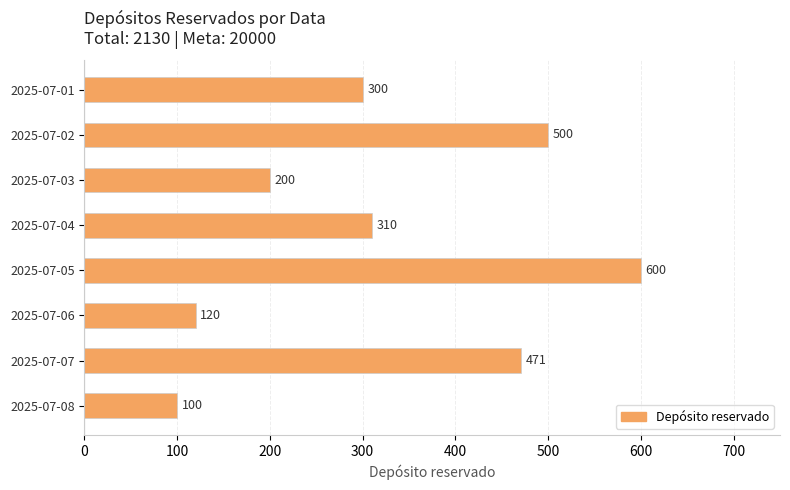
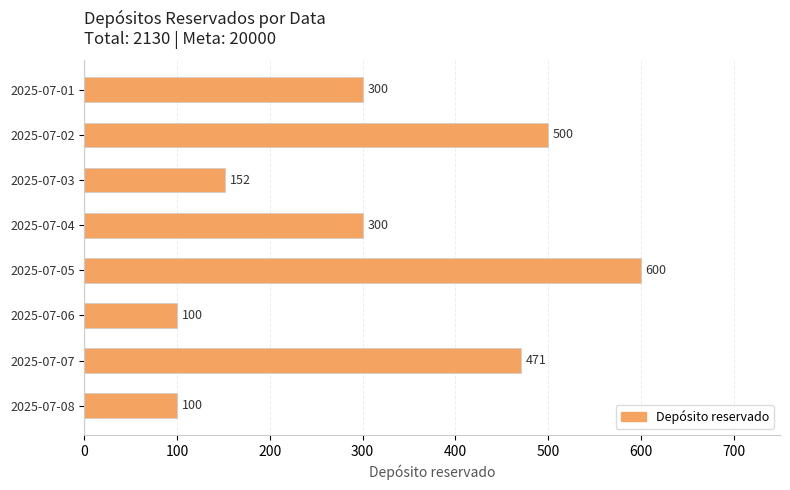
2025-07-03: 200 -> 152
2025-07-04: 310 -> 300
2025-07-06: 120 -> 100
